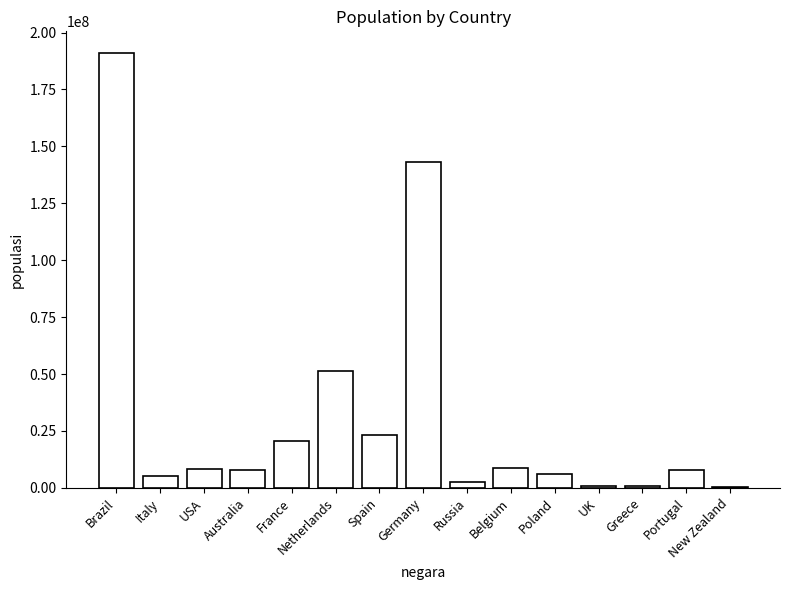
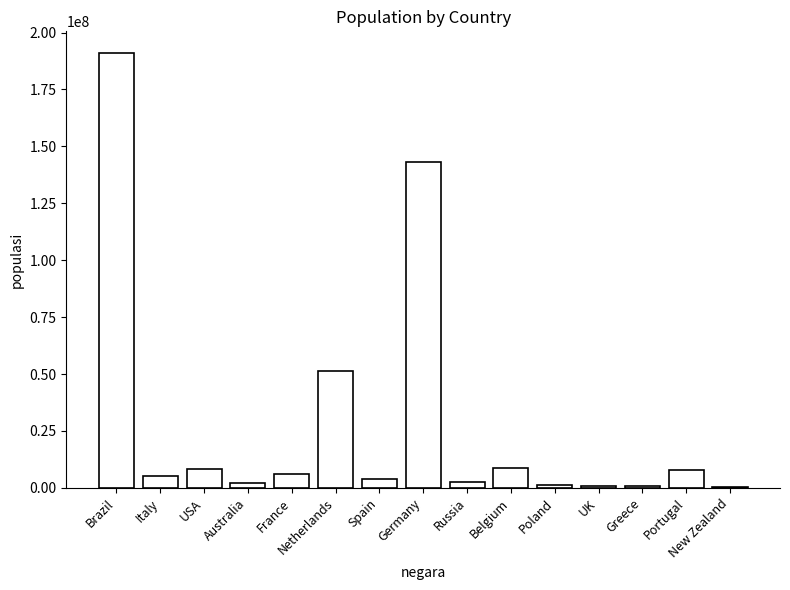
Australia: 8000000 -> 2000000
France: 21000000 -> 6000000
Spain: 23000000 -> 4000000
Poland: 6000000 -> 1000000
